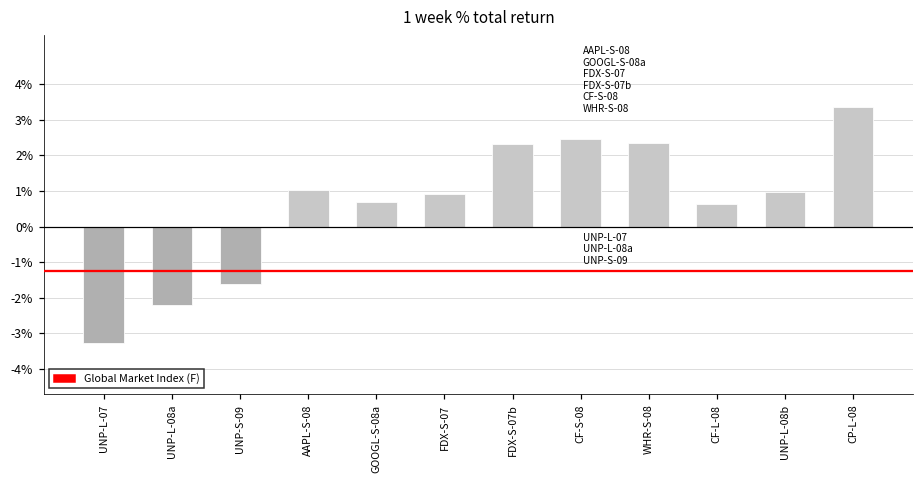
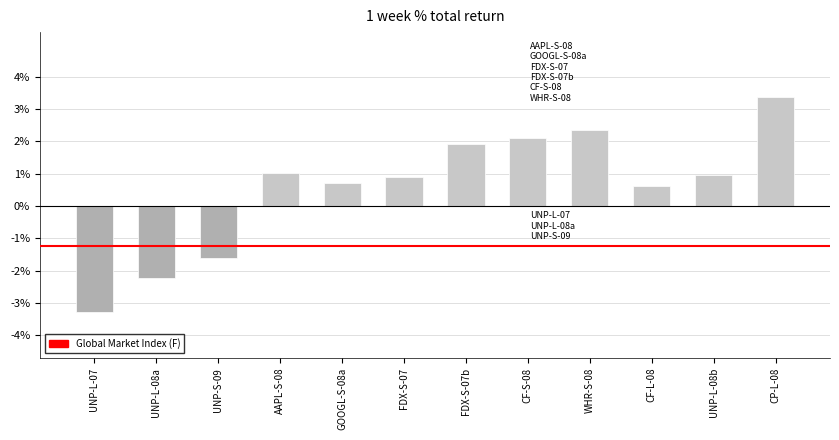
FDX-S-07b: 2.3% -> 1.9%
CF-S-08: 2.5% -> 2.1%
